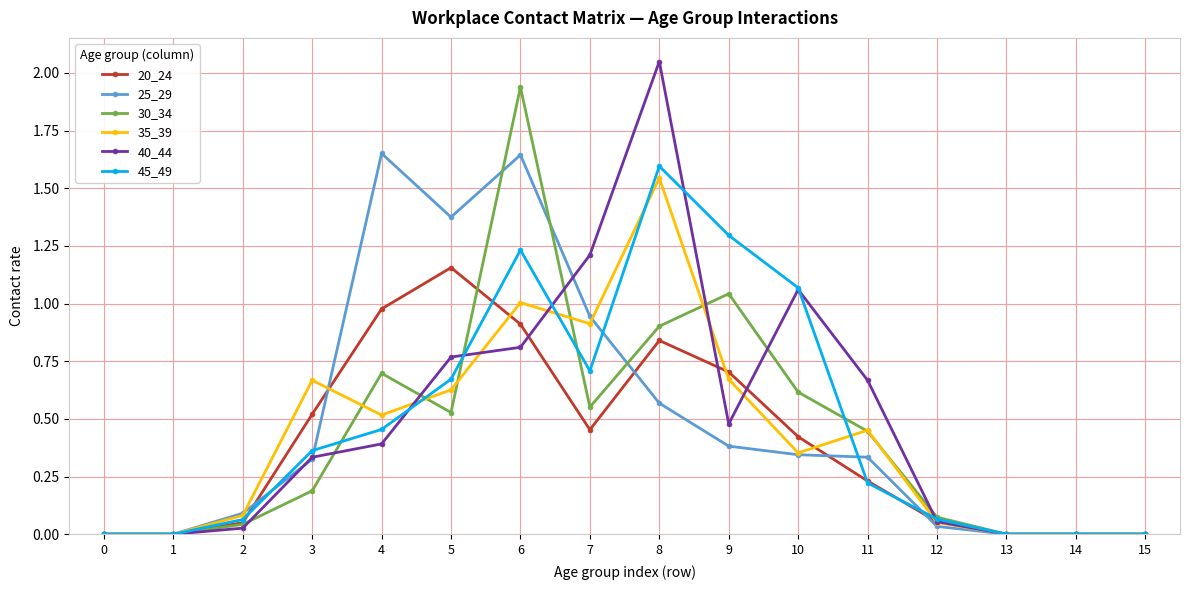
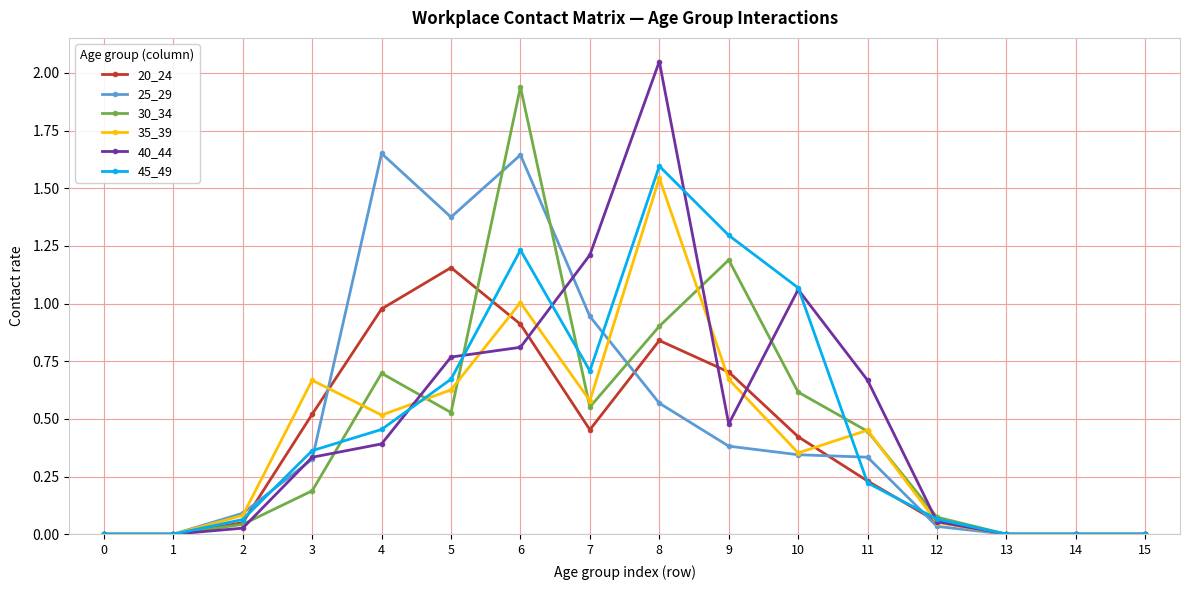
35_39, 7: 0.91 -> 0.58
30_34, 9: 1.04 -> 1.19
